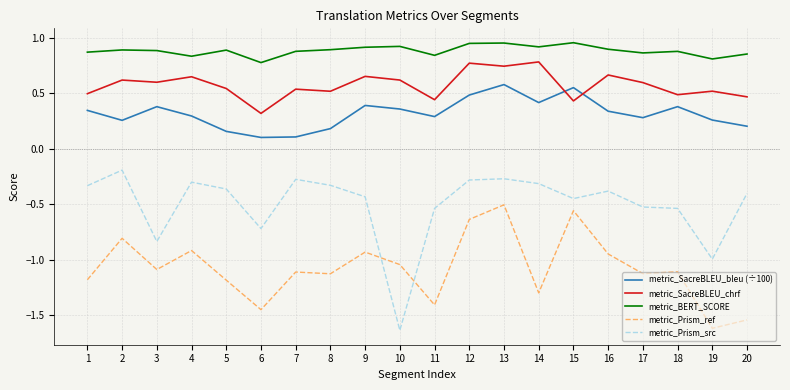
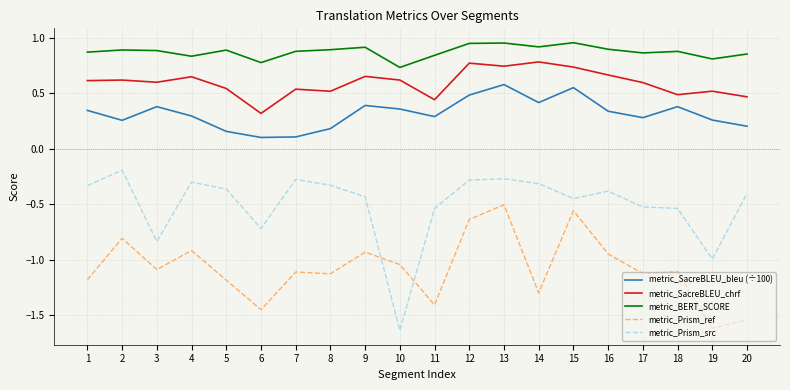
metric_SacreBLEU_chrf, 1: 0.50 -> 0.62
metric_BERT_SCORE, 10: 0.93 -> 0.74
metric_SacreBLEU_chrf, 15: 0.43 -> 0.74
